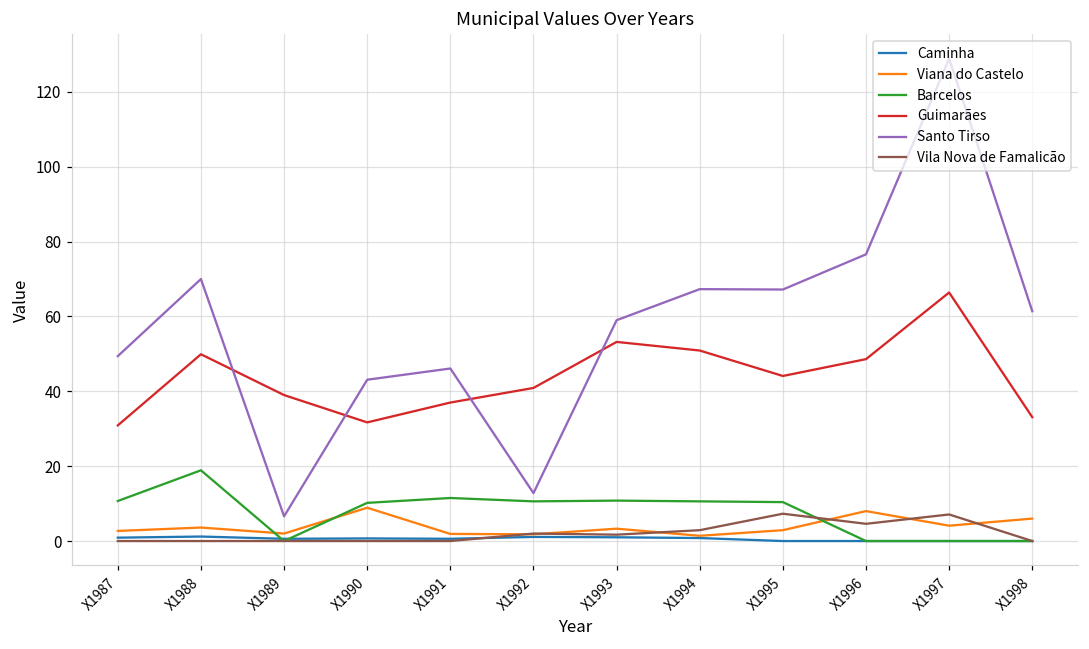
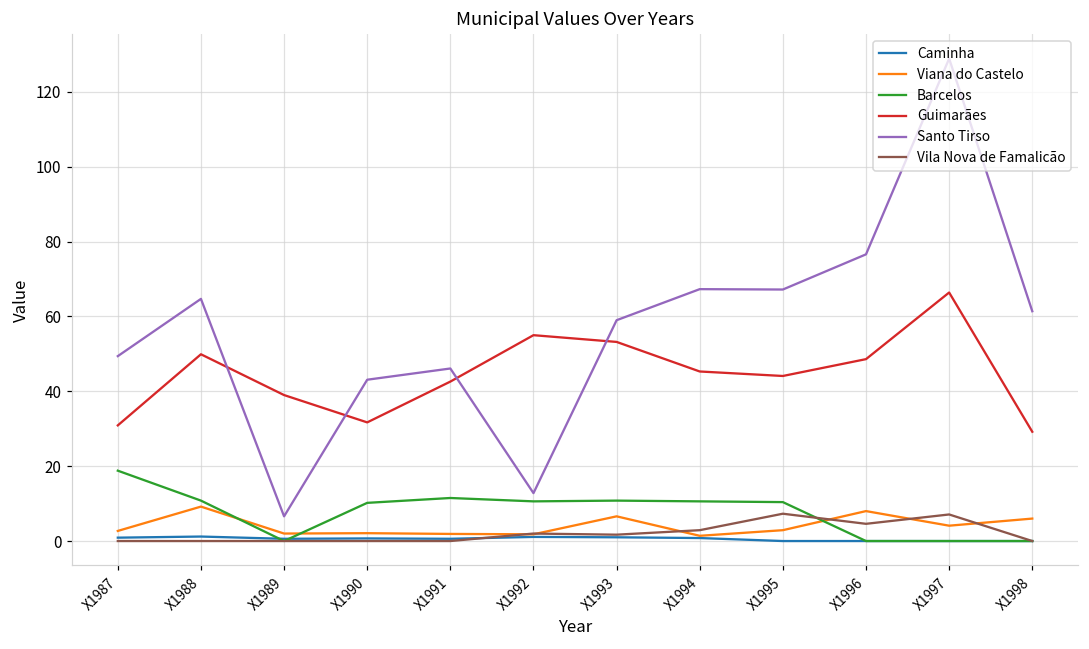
Barcelos, X1987: 11 -> 19
Viana do Castelo, X1988: 4 -> 9
Barcelos, X1988: 19 -> 11
Santo Tirso, X1988: 70 -> 65
Viana do Castelo, X1990: 9 -> 2
Guimarães, X1991: 37 -> 43
Guimarães, X1992: 41 -> 55
Viana do Castelo, X1993: 3 -> 7
Guimarães, X1994: 51 -> 45
Guimarães, X1998: 33 -> 29
